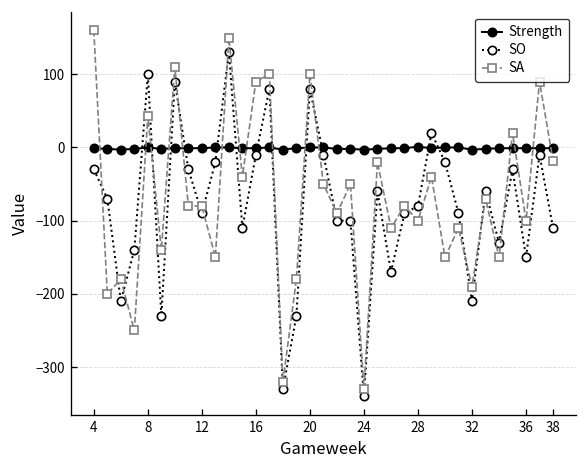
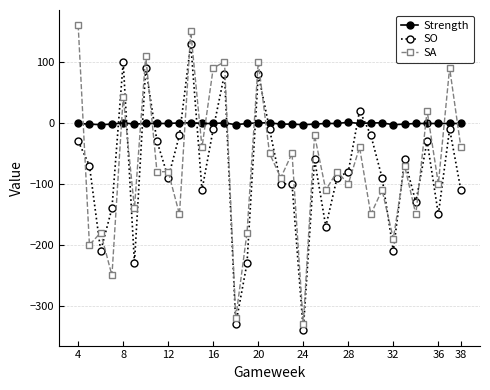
SA, 38: -20 -> -40
